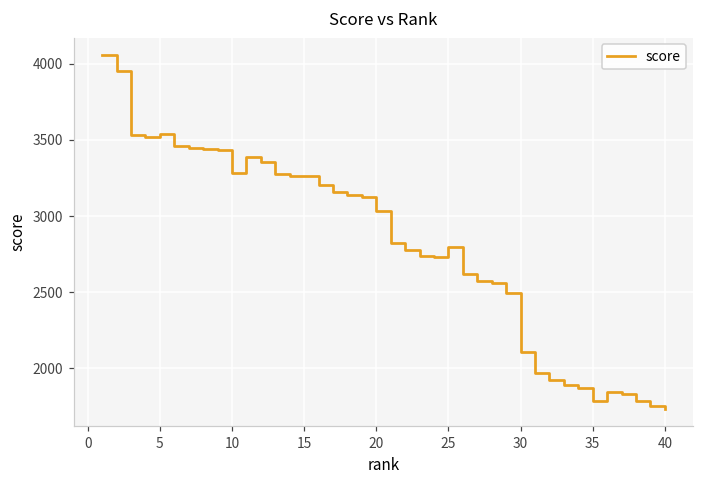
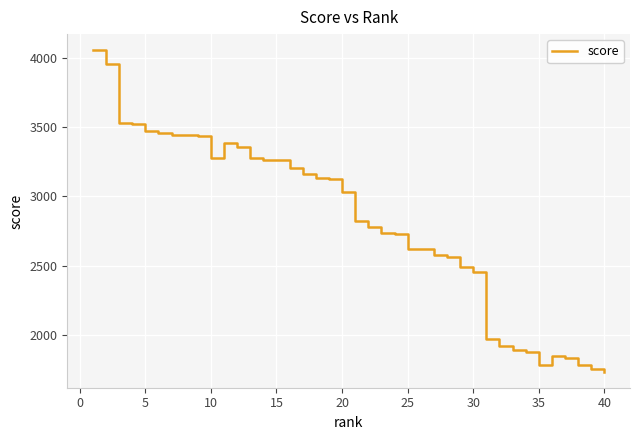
5: 3540 -> 3470
25: 2790 -> 2620
30: 2110 -> 2460
